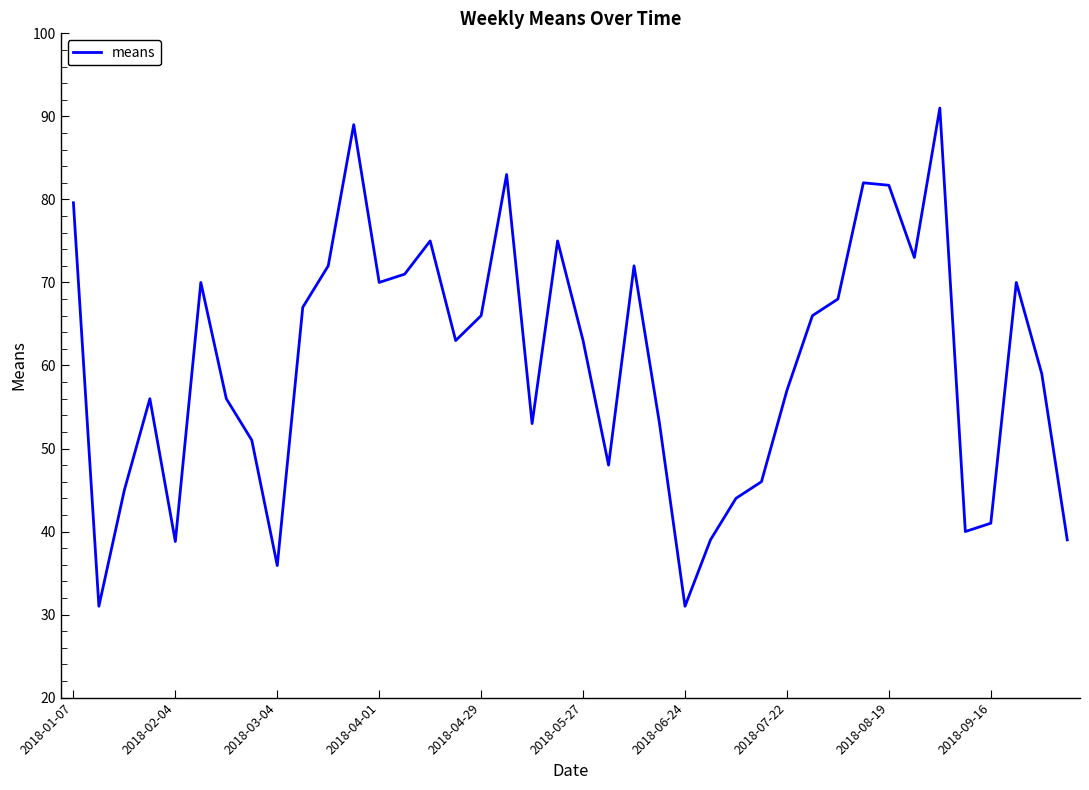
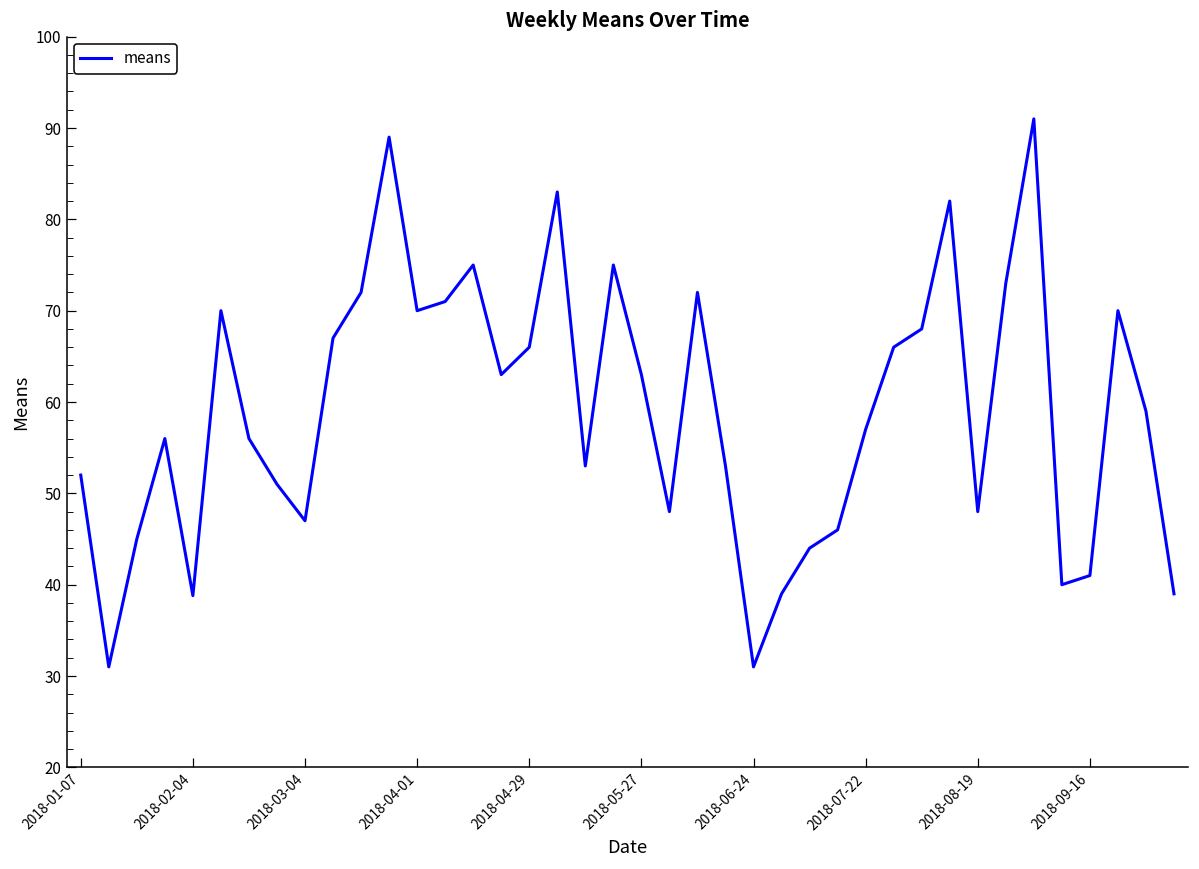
2018-01-07: 80 -> 52
2018-03-04: 36 -> 47
2018-08-19: 82 -> 48
